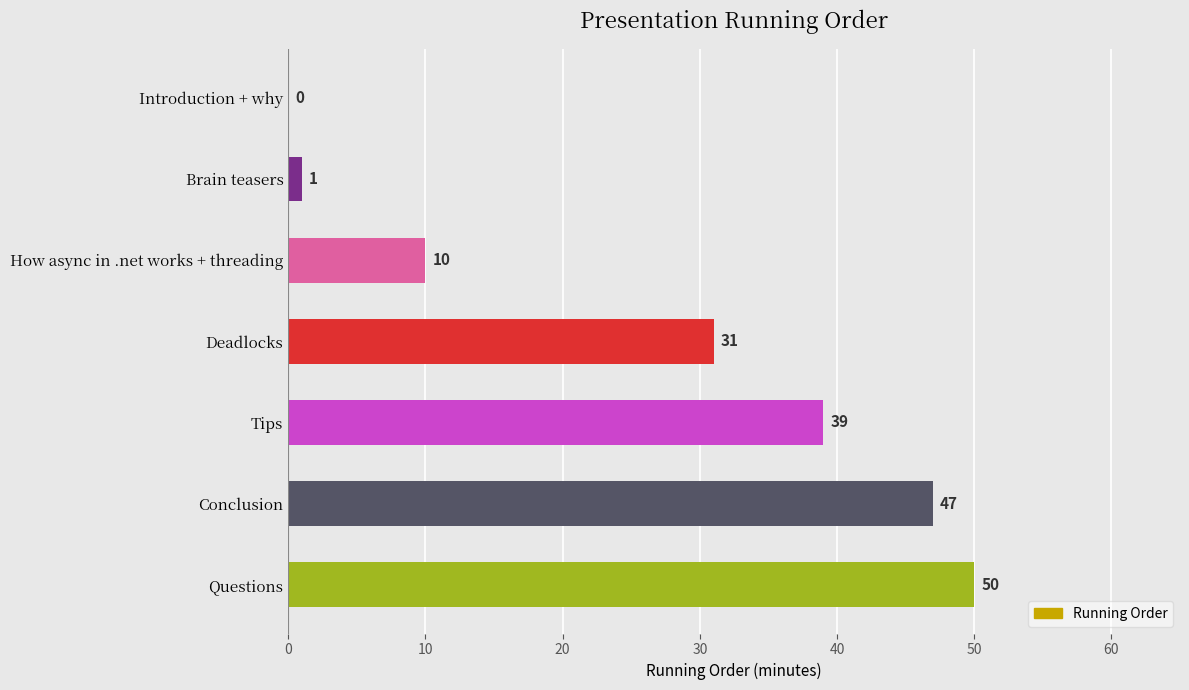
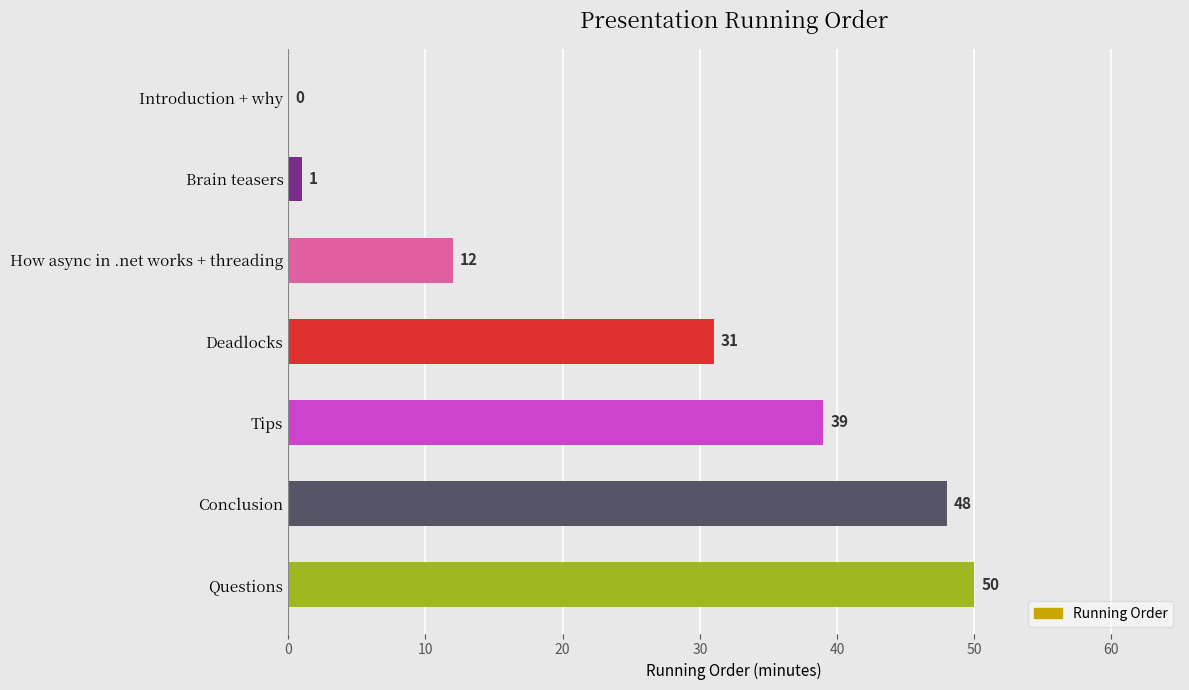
How async in .net works + threading: 10 -> 12
Conclusion: 47 -> 48
